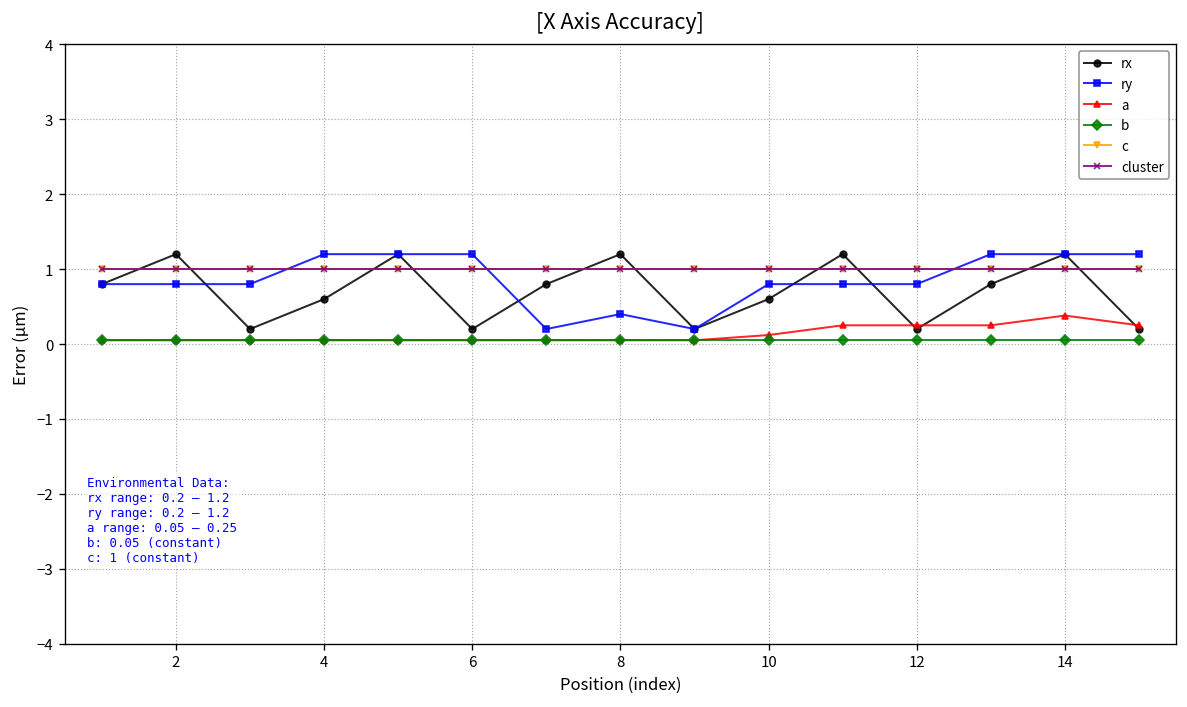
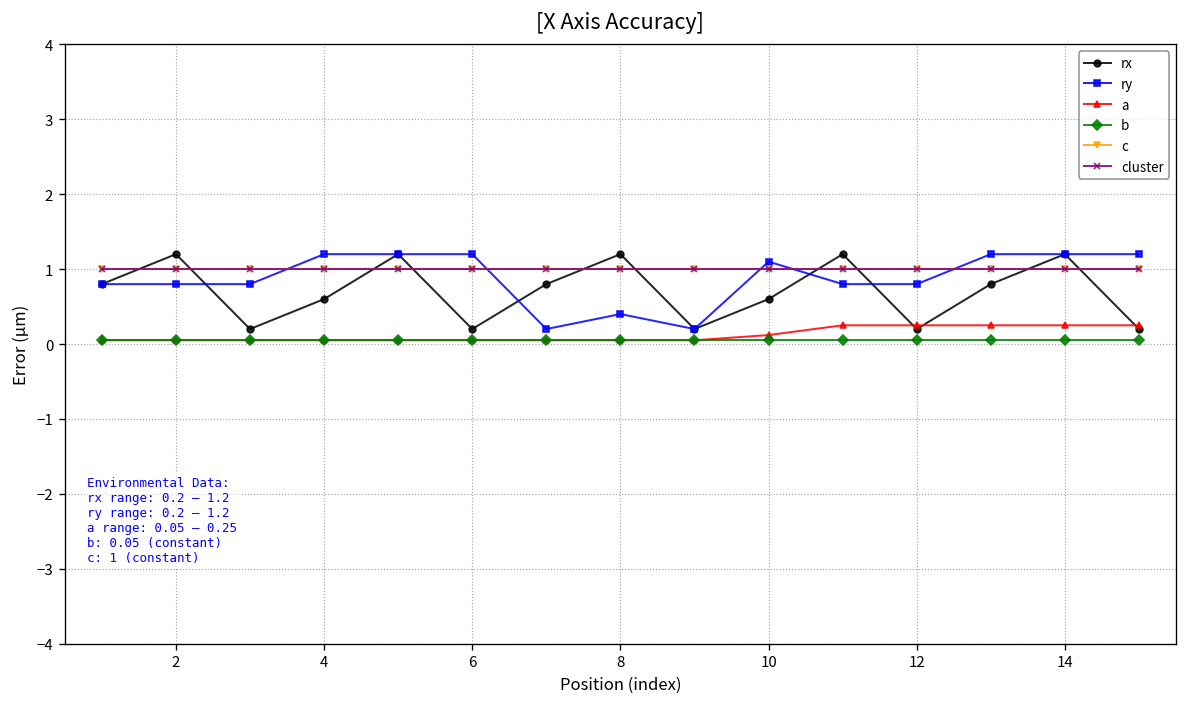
ry, 10: 0.8 -> 1.1
a, 14: 0.4 -> 0.3
